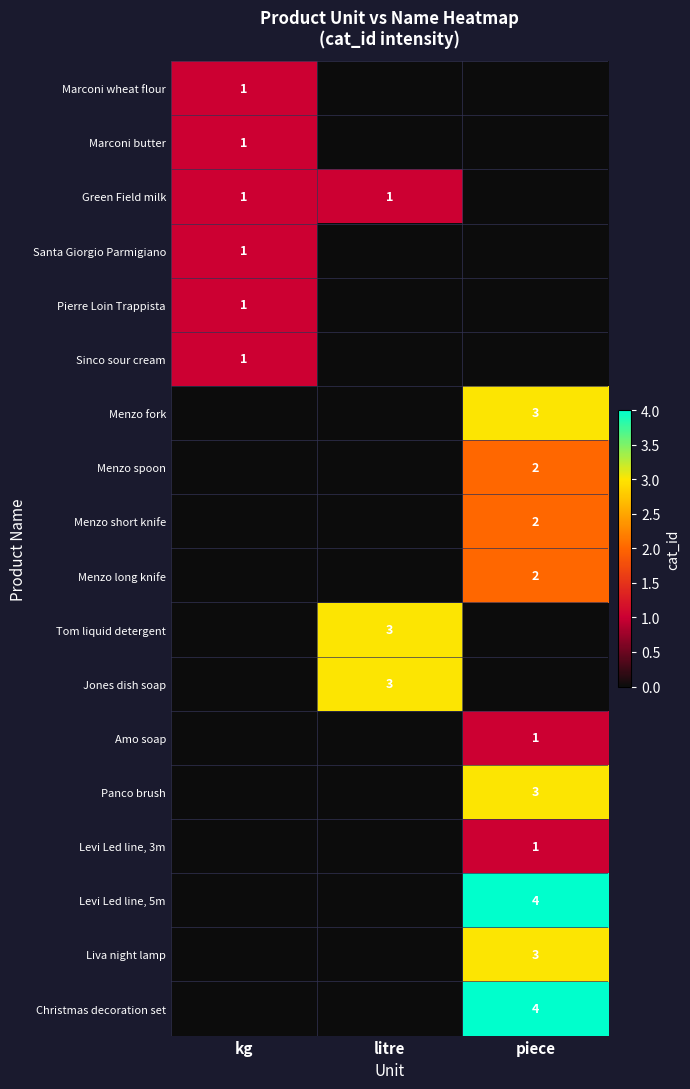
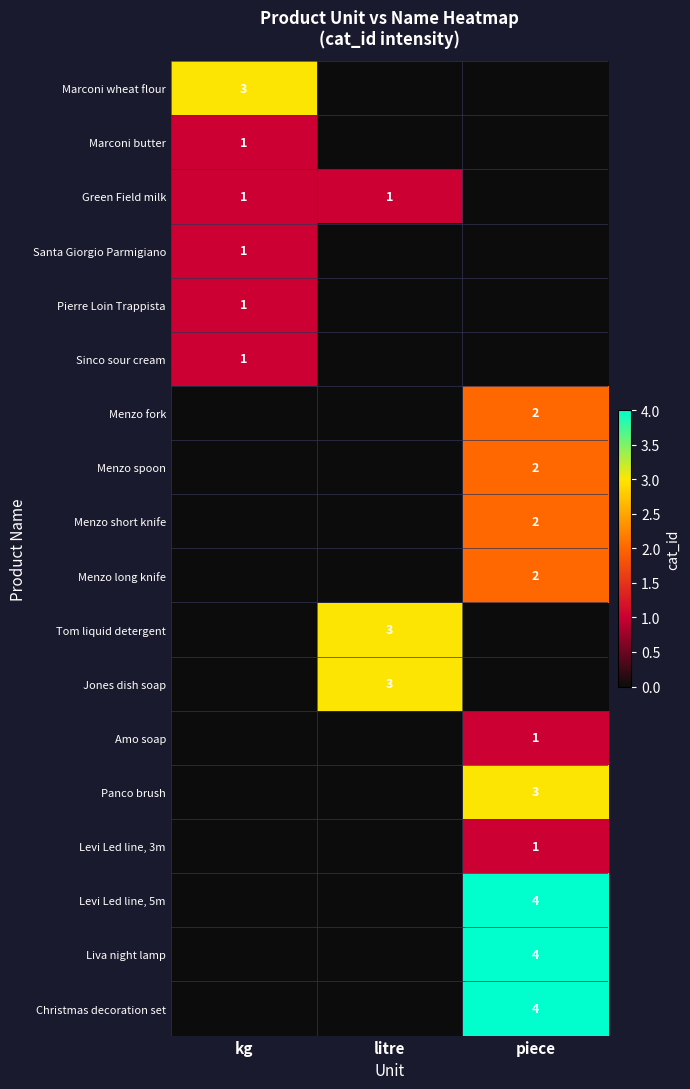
Marconi wheat flour, kg: 1 -> 3
Menzo fork, piece: 3 -> 2
Liva night lamp, piece: 3 -> 4
